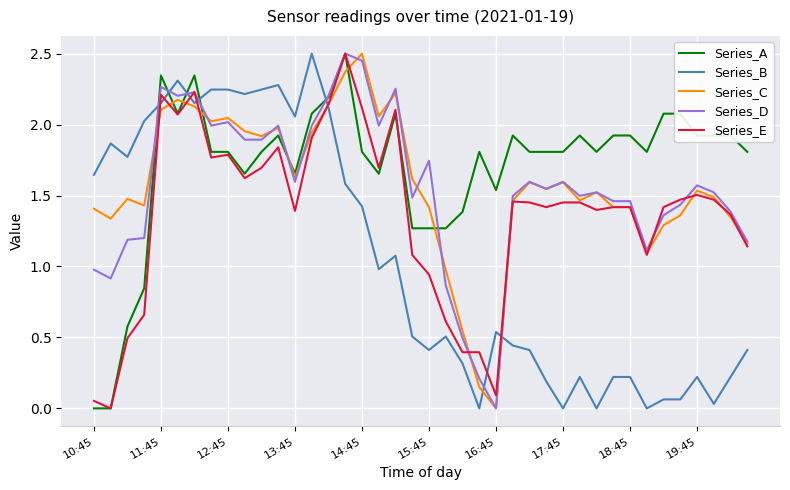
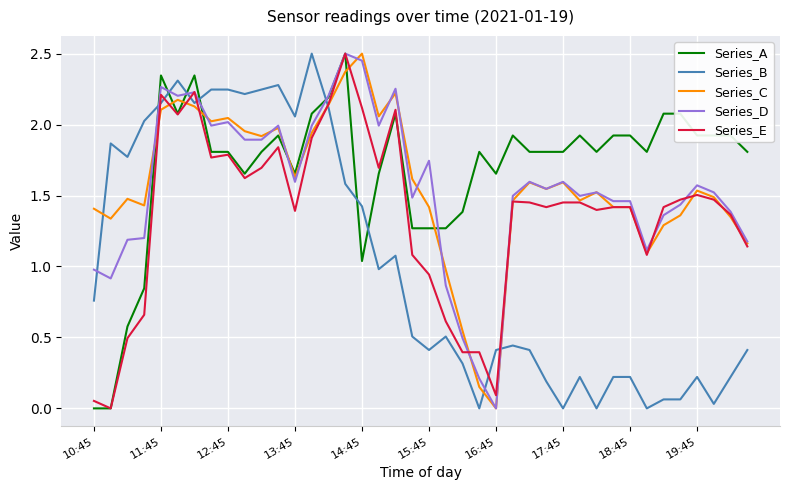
Series_B, 10:45: 1.65 -> 0.76
Series_A, 14:45: 1.81 -> 1.04
Series_A, 16:45: 1.54 -> 1.65
Series_B, 16:45: 0.54 -> 0.41
